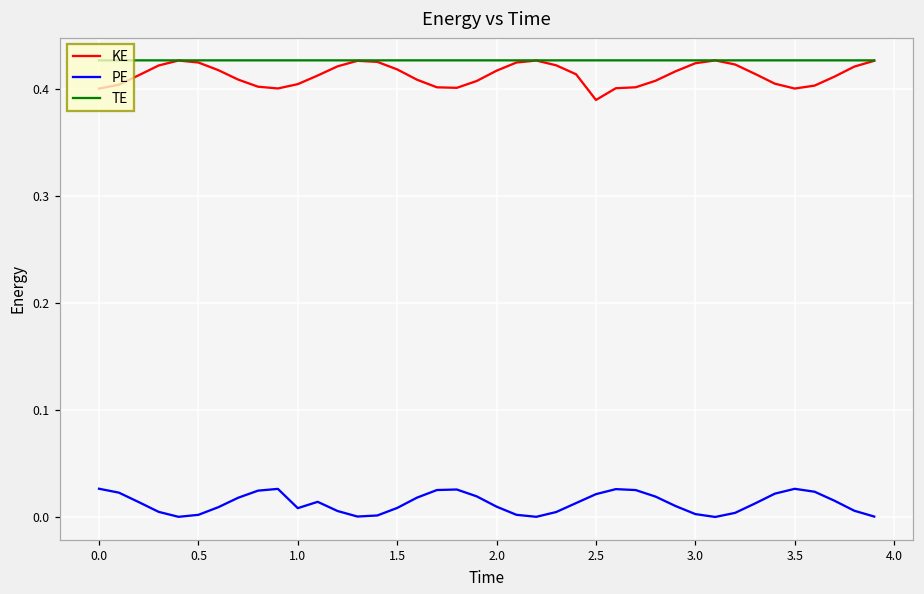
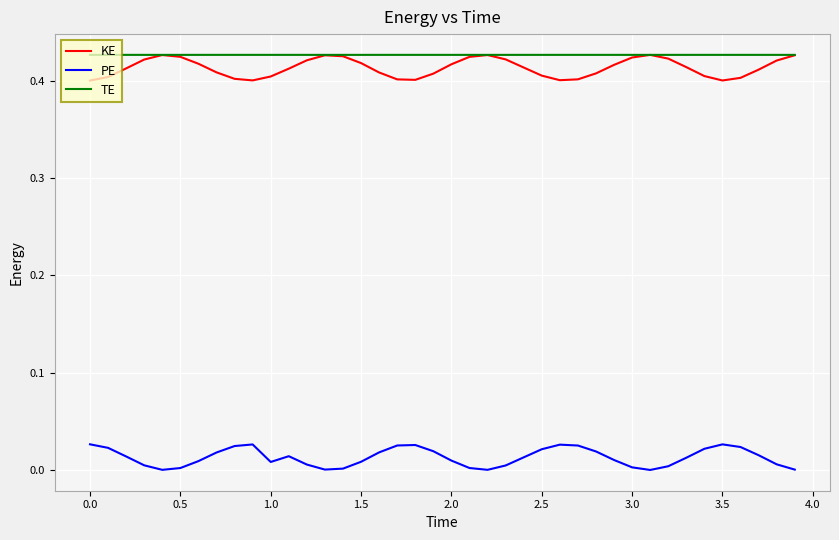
KE, 2.5: 0.39 -> 0.41
